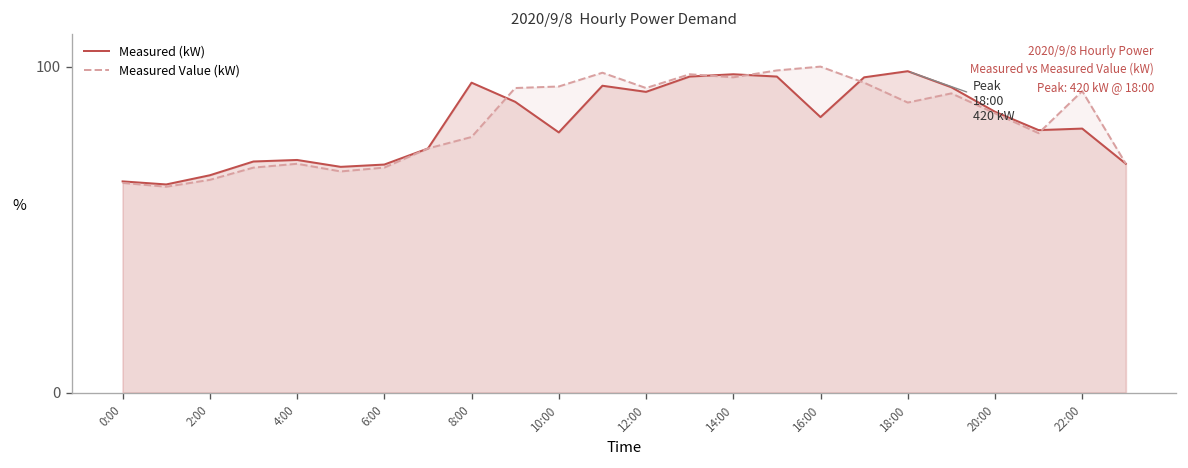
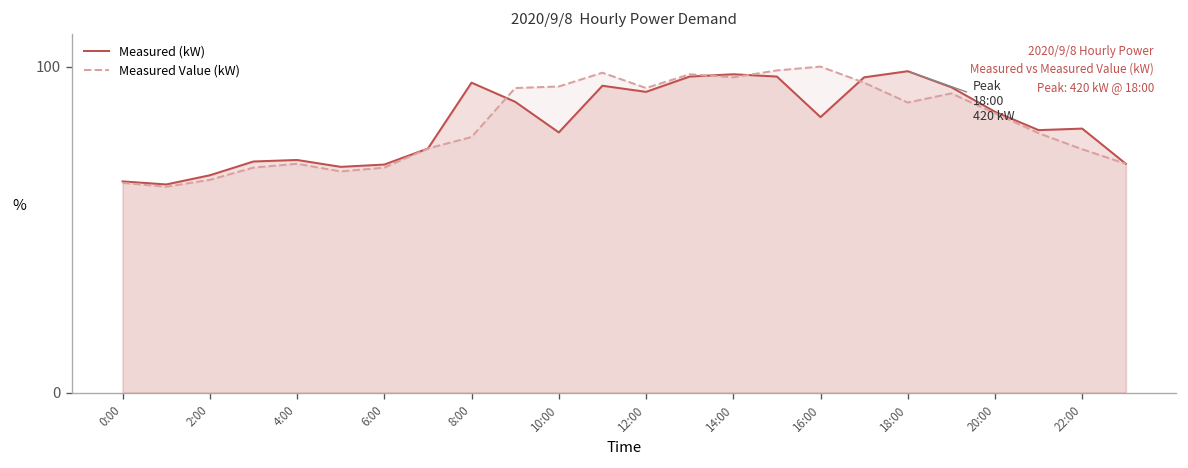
Measured Value (kW), 22:00: 92 -> 75
